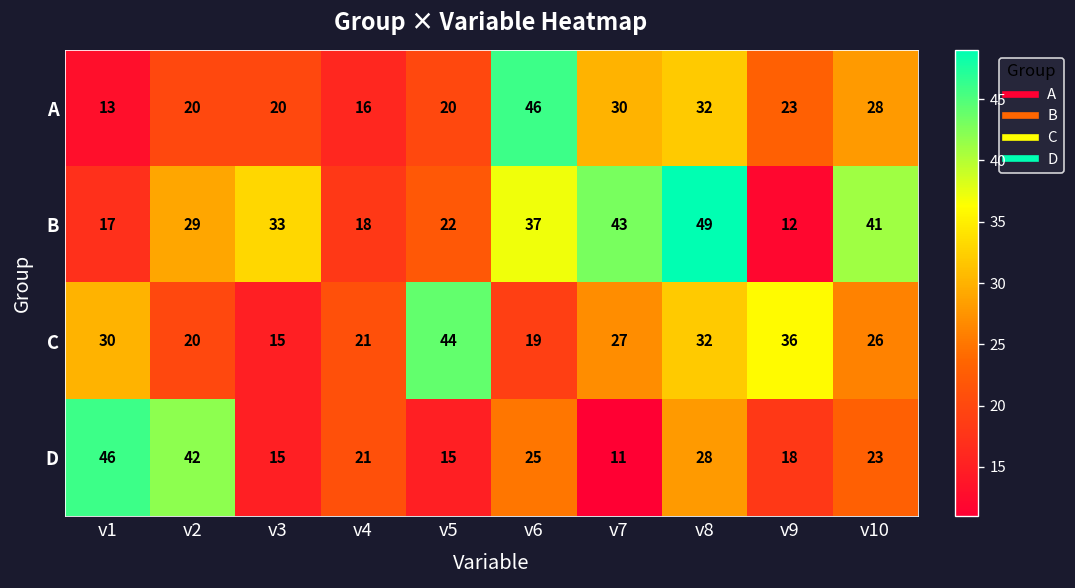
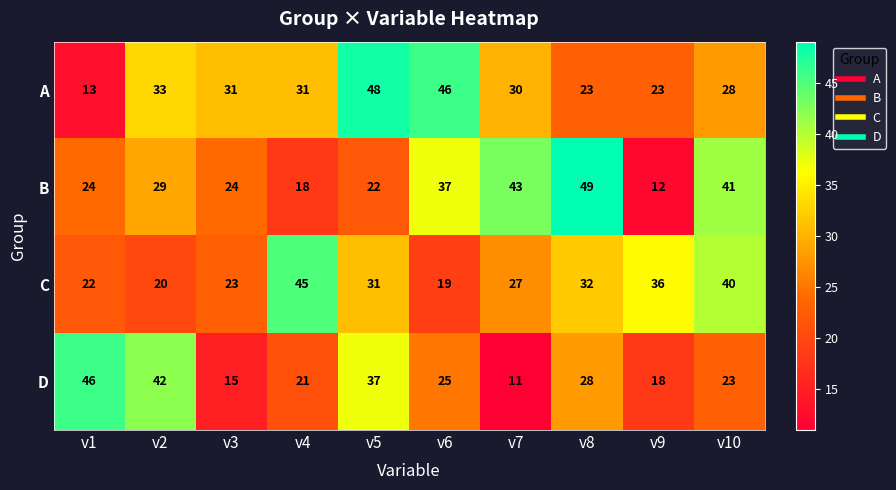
A, v2: 20 -> 33
A, v3: 20 -> 31
A, v4: 16 -> 31
A, v5: 20 -> 48
A, v8: 32 -> 23
B, v1: 17 -> 24
B, v3: 33 -> 24
C, v1: 30 -> 22
C, v3: 15 -> 23
C, v4: 21 -> 45
C, v5: 44 -> 31
C, v10: 26 -> 40
D, v5: 15 -> 37
